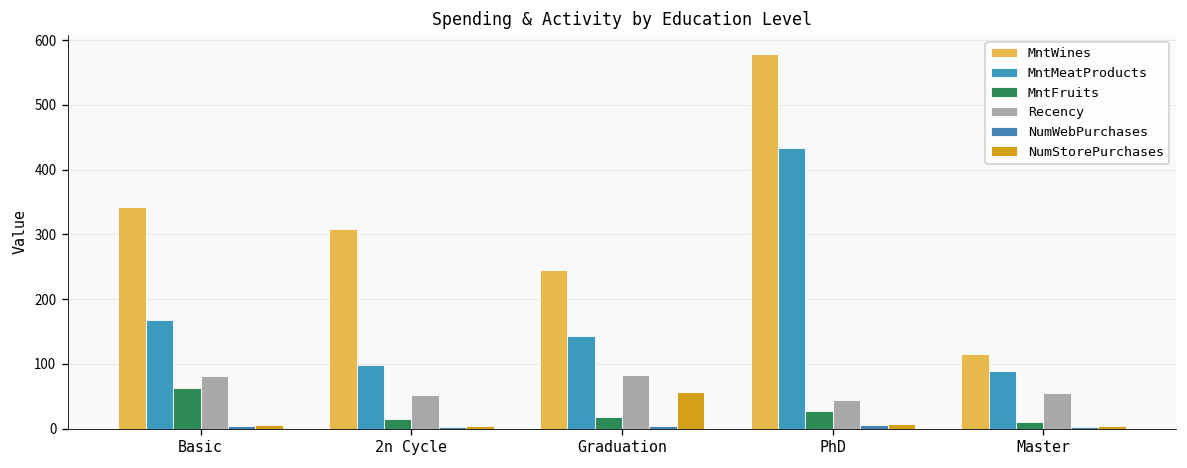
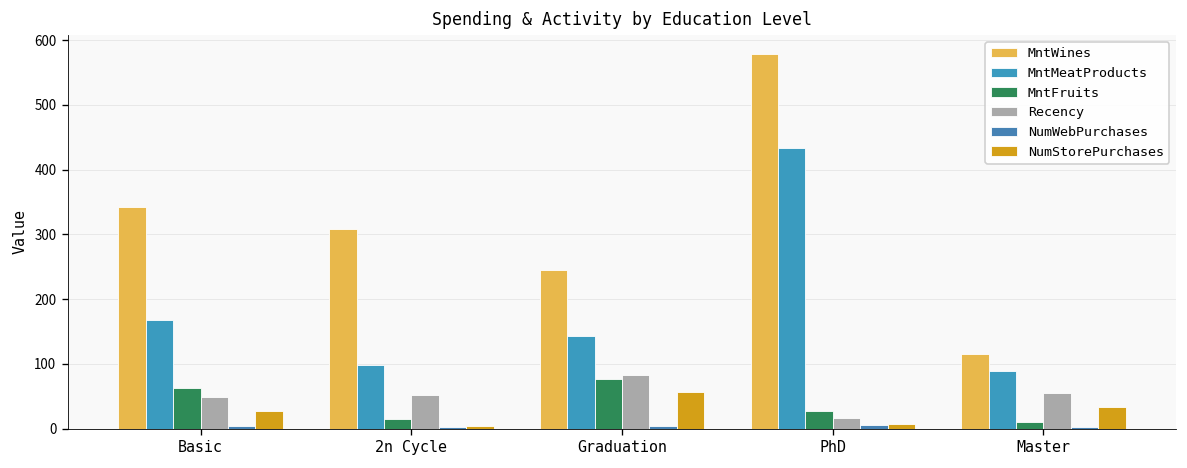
Recency, Basic: 80 -> 50
NumStorePurchases, Basic: 10 -> 30
MntFruits, Graduation: 20 -> 80
Recency, PhD: 40 -> 20
NumStorePurchases, Master: 0 -> 30
